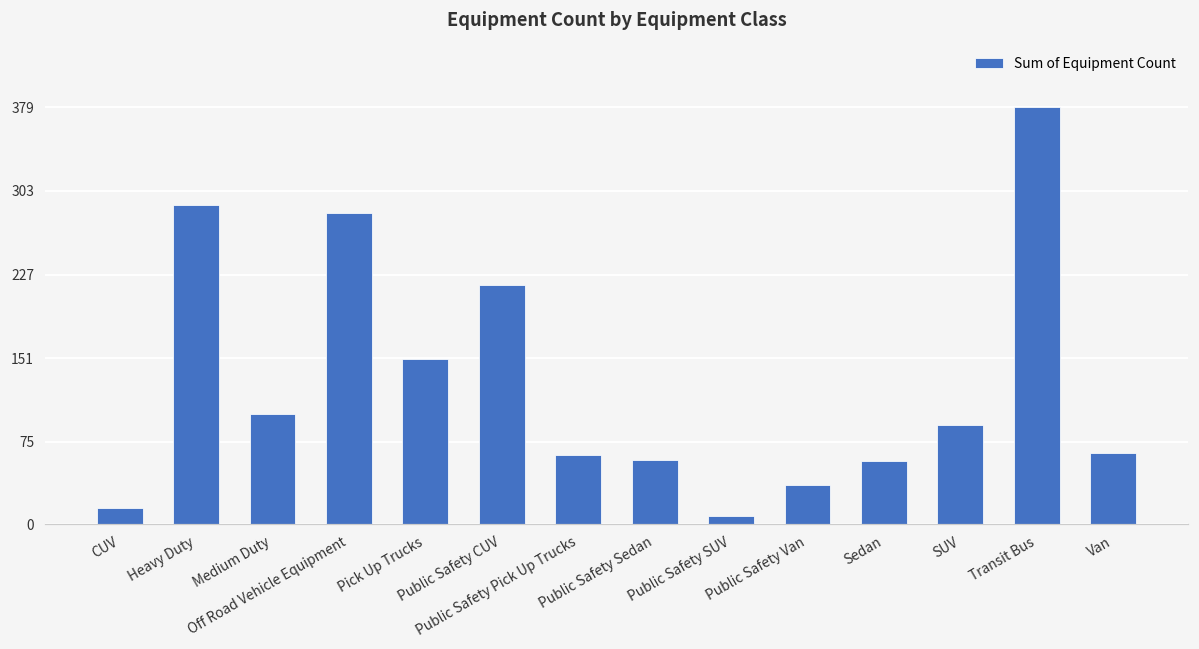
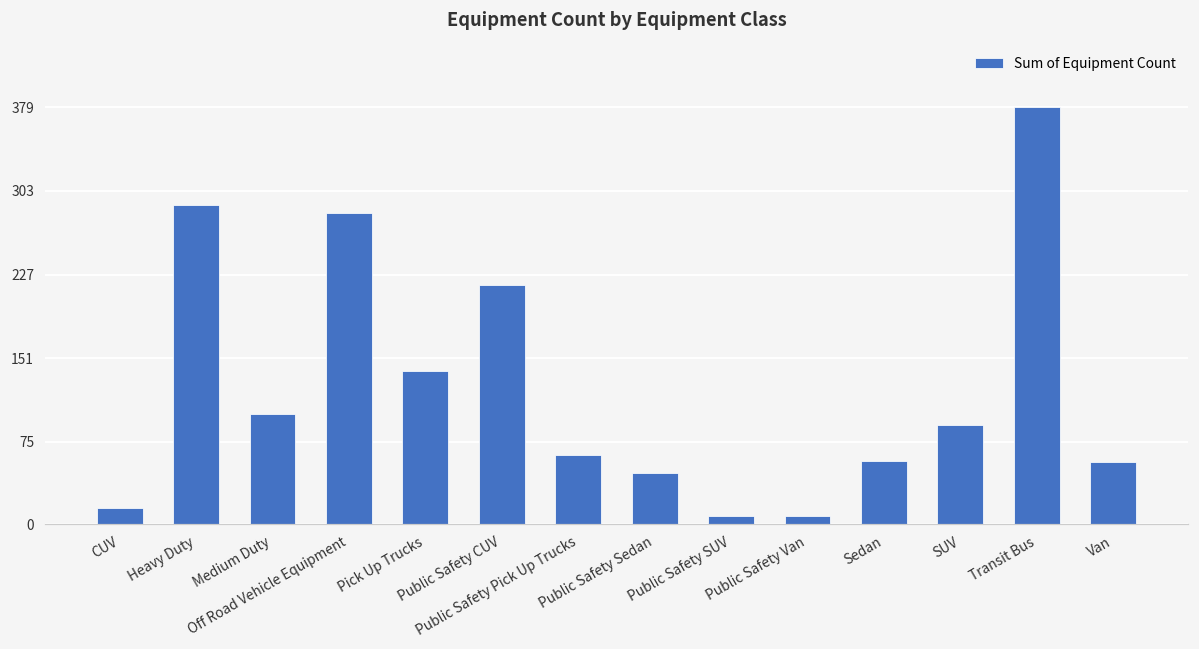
Pick Up Trucks: 150 -> 139
Public Safety Sedan: 59 -> 47
Public Safety Van: 36 -> 8
Van: 65 -> 57
